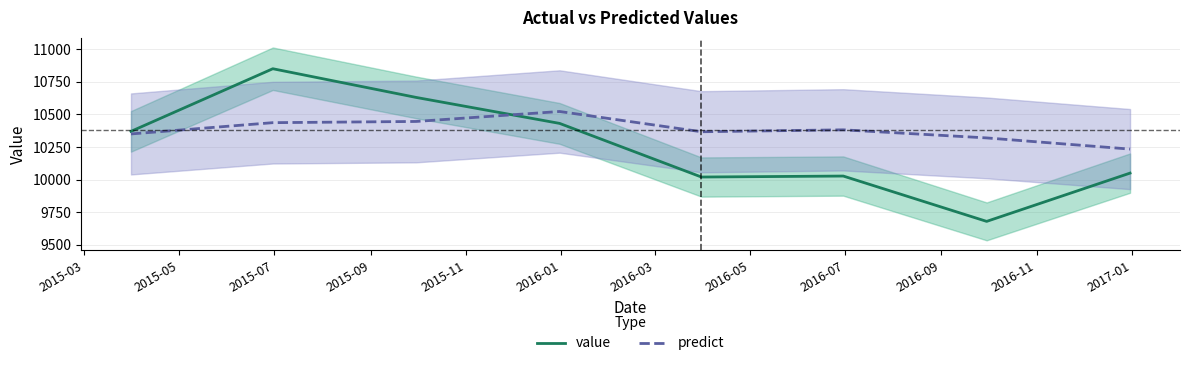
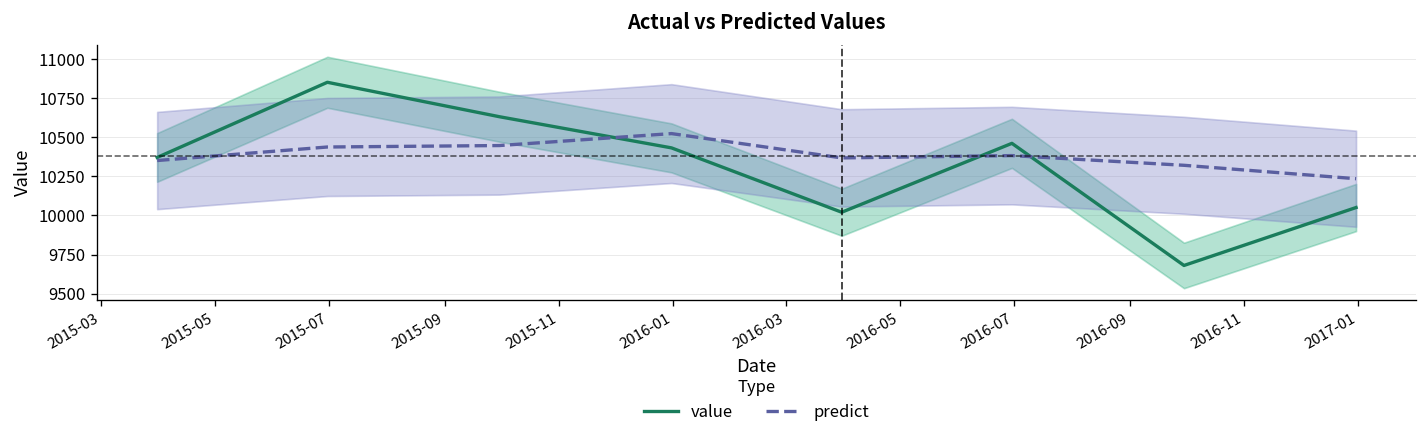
value, 2016-07: 10030 -> 10460
